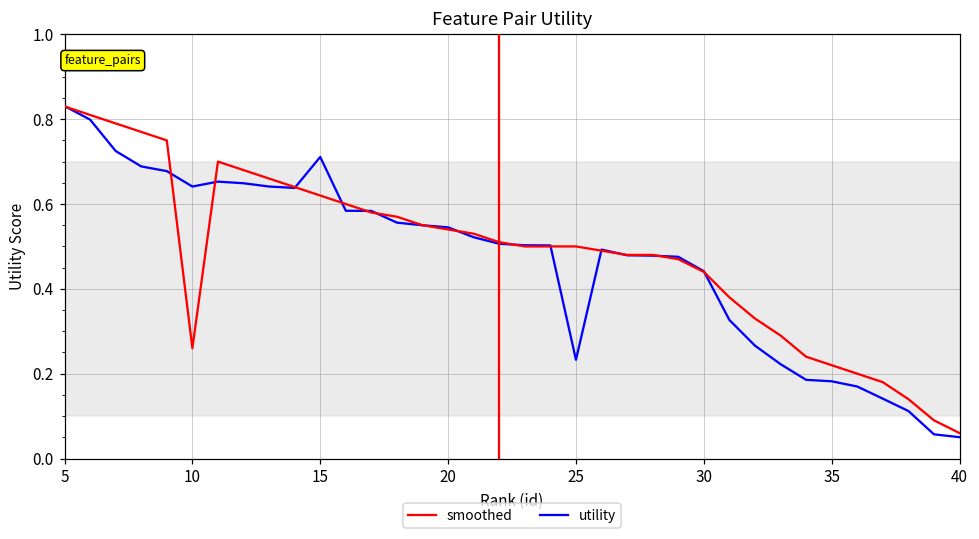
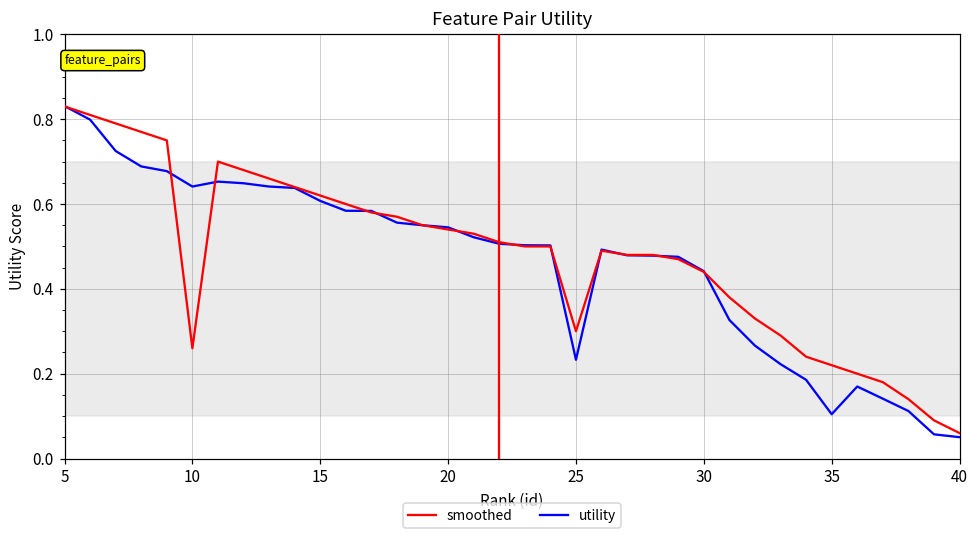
utility, 15: 0.71 -> 0.61
smoothed, 25: 0.5 -> 0.3
utility, 35: 0.18 -> 0.10
